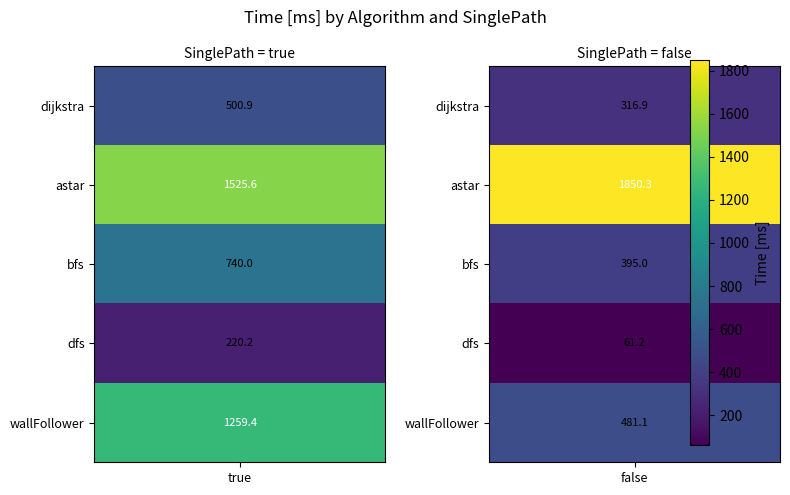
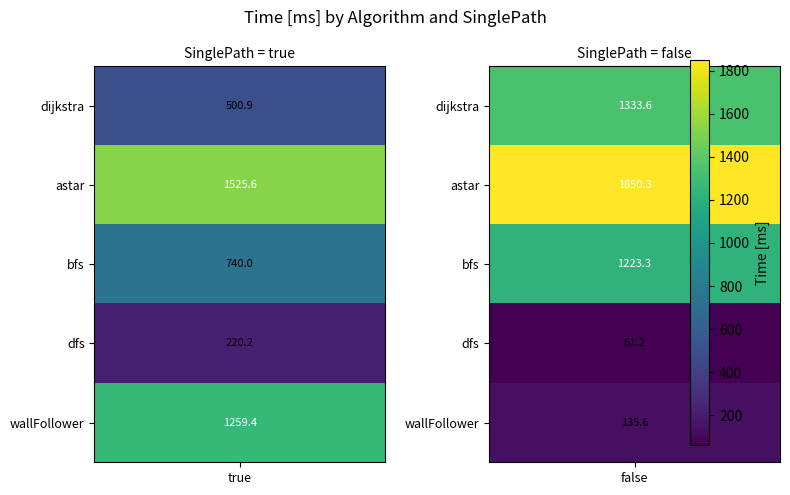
SinglePath = false, dijkstra, false: 316.9 -> 1333.6
SinglePath = false, bfs, false: 395.0 -> 1223.3
SinglePath = false, wallFollower, false: 481.1 -> 135.6
